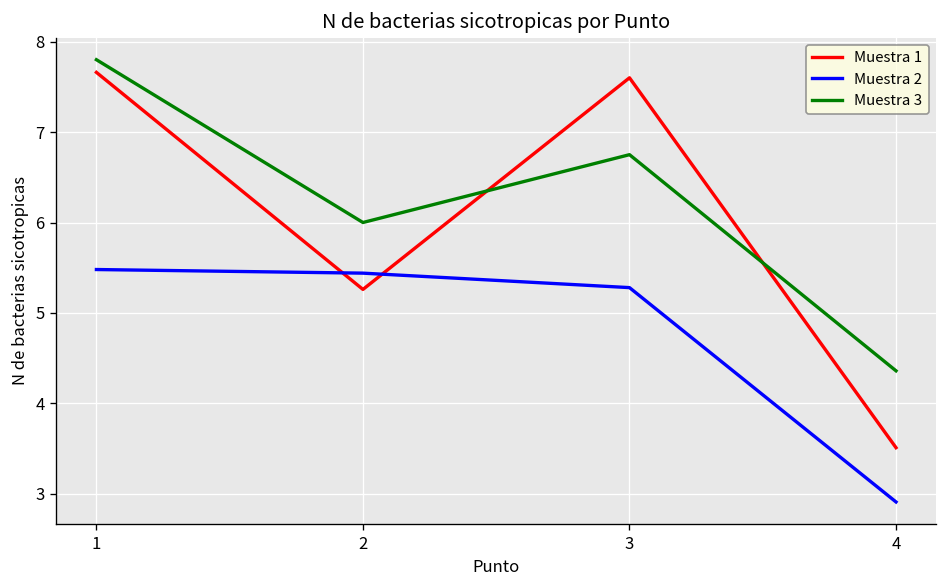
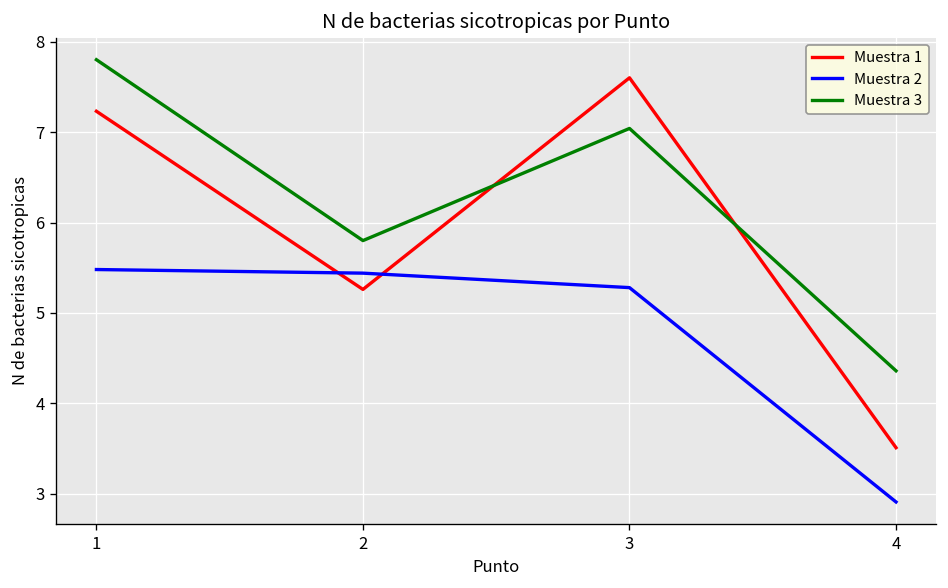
Muestra 1, 1: 7.7 -> 7.2
Muestra 3, 2: 6.0 -> 5.8
Muestra 3, 3: 6.8 -> 7.0
